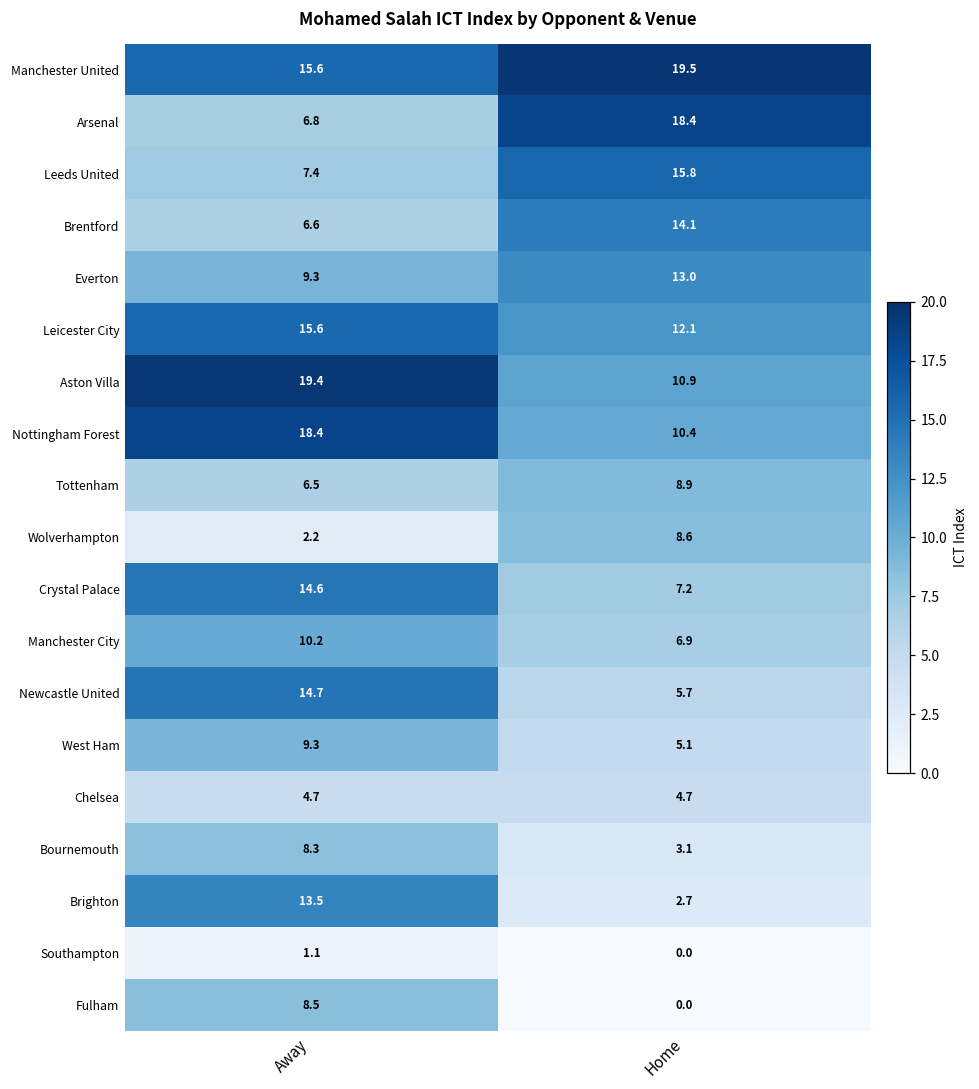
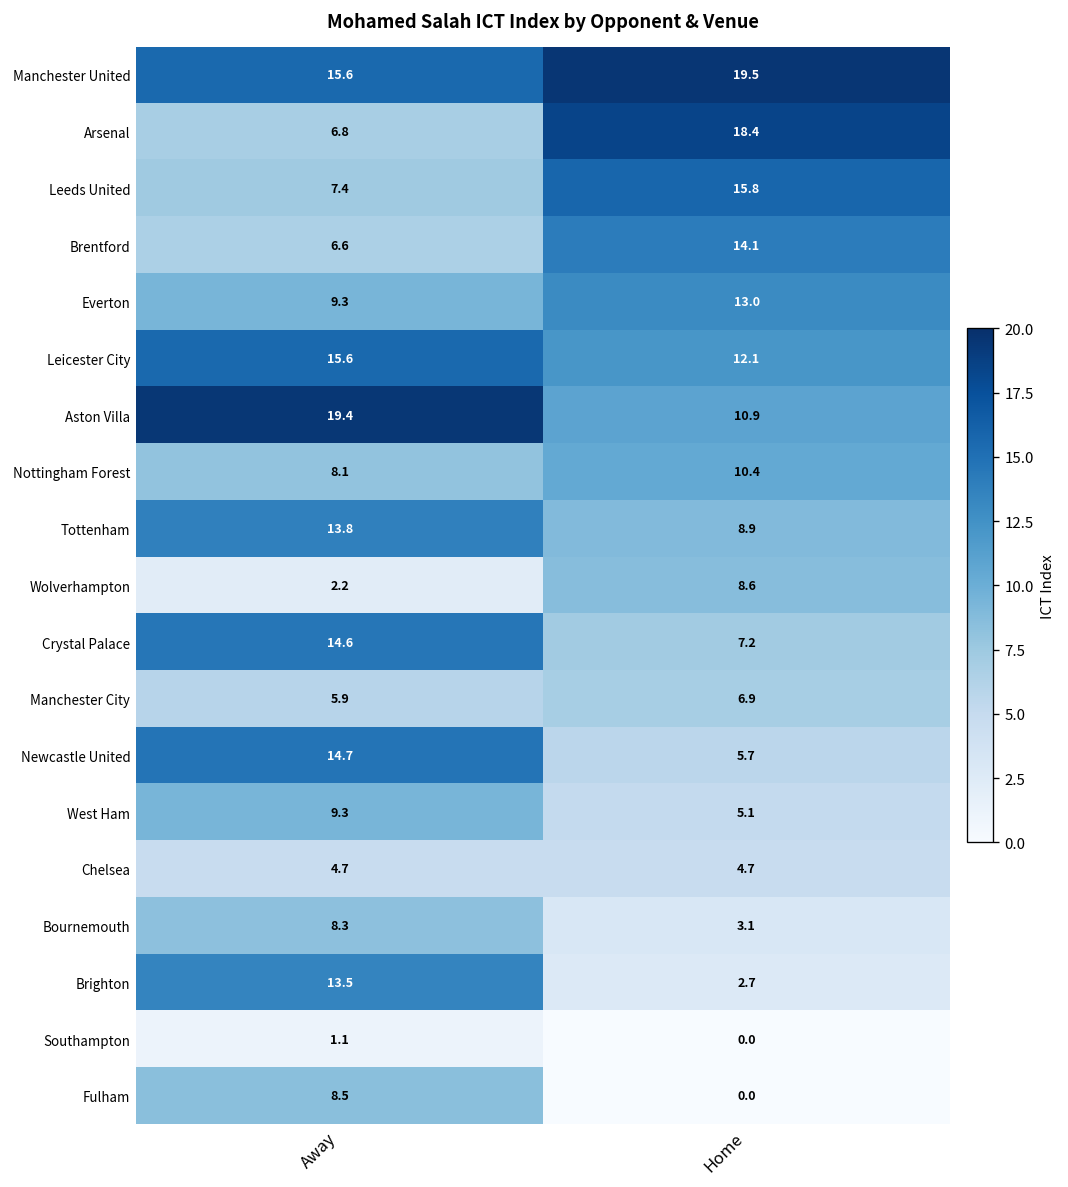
Nottingham Forest, Away: 18.4 -> 8.1
Tottenham, Away: 6.5 -> 13.8
Manchester City, Away: 10.2 -> 5.9
